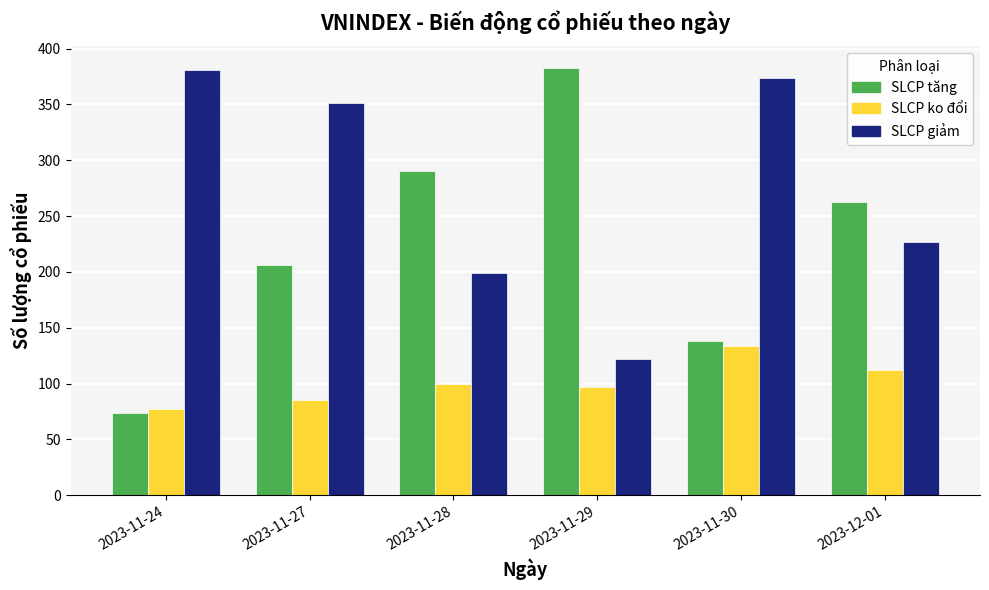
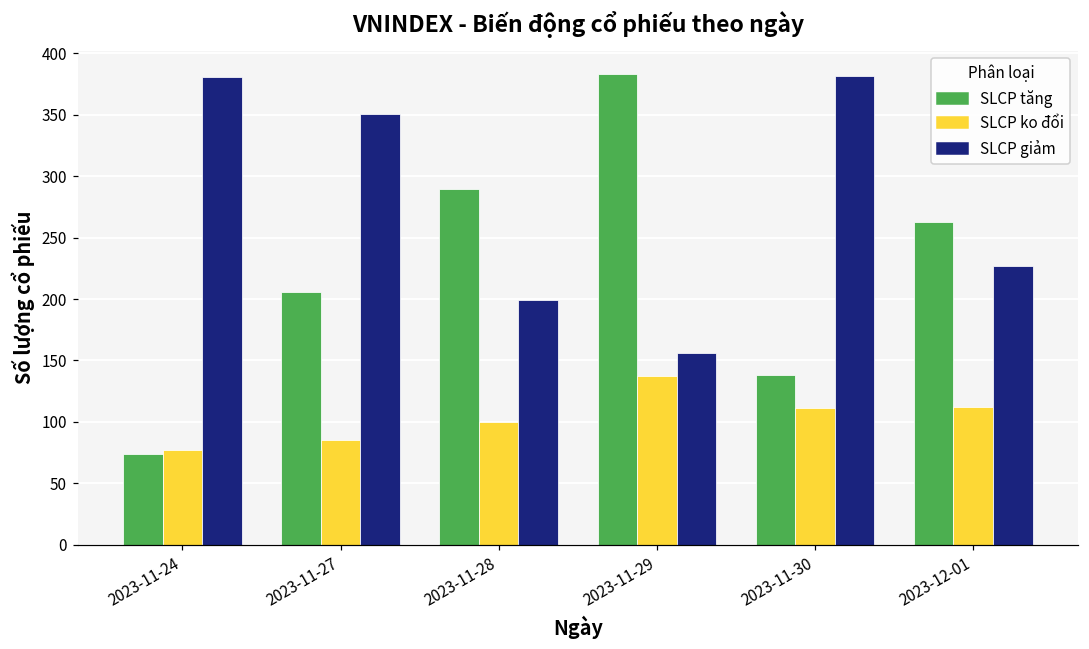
SLCP ko đổi, 2023-11-29: 97 -> 137
SLCP giảm, 2023-11-29: 122 -> 156
SLCP ko đổi, 2023-11-30: 134 -> 111
SLCP giảm, 2023-11-30: 374 -> 382
